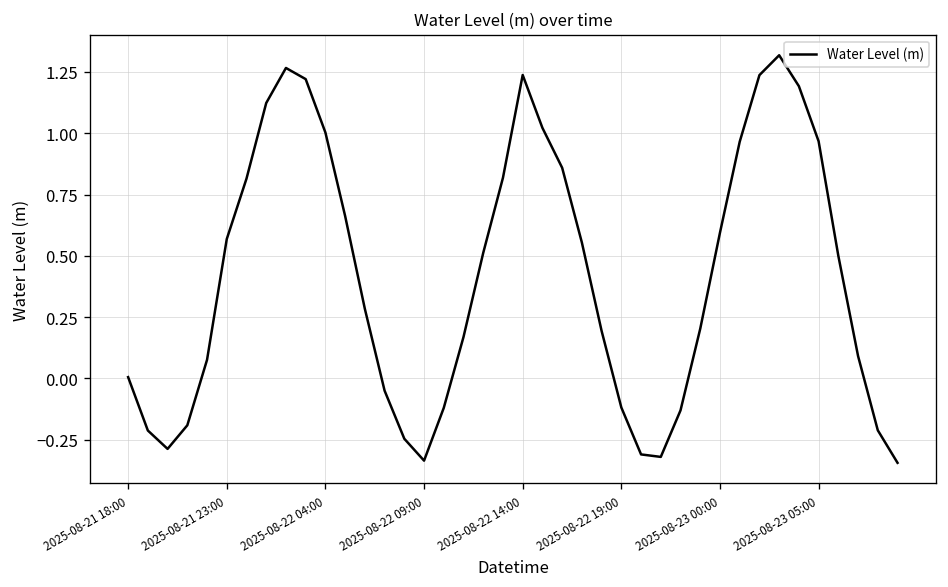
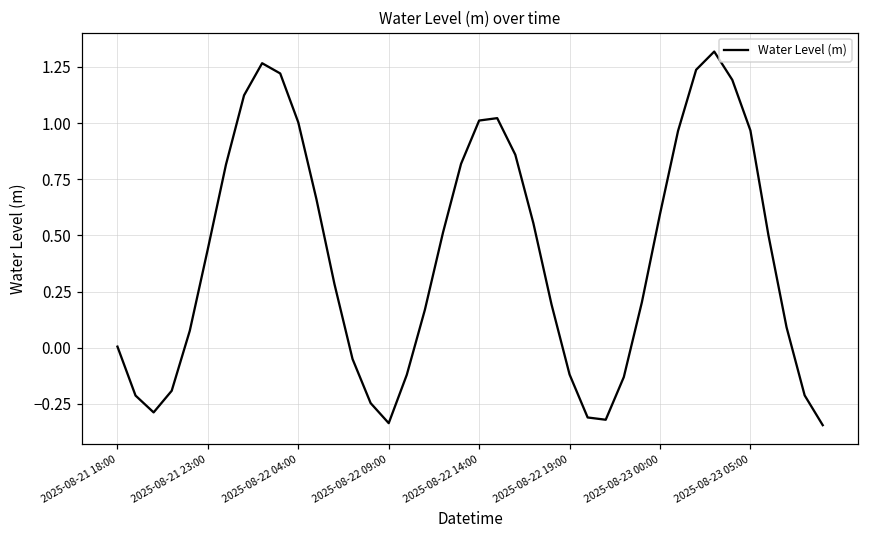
2025-08-21 23:00: 0.57 -> 0.44
2025-08-22 14:00: 1.24 -> 1.01
